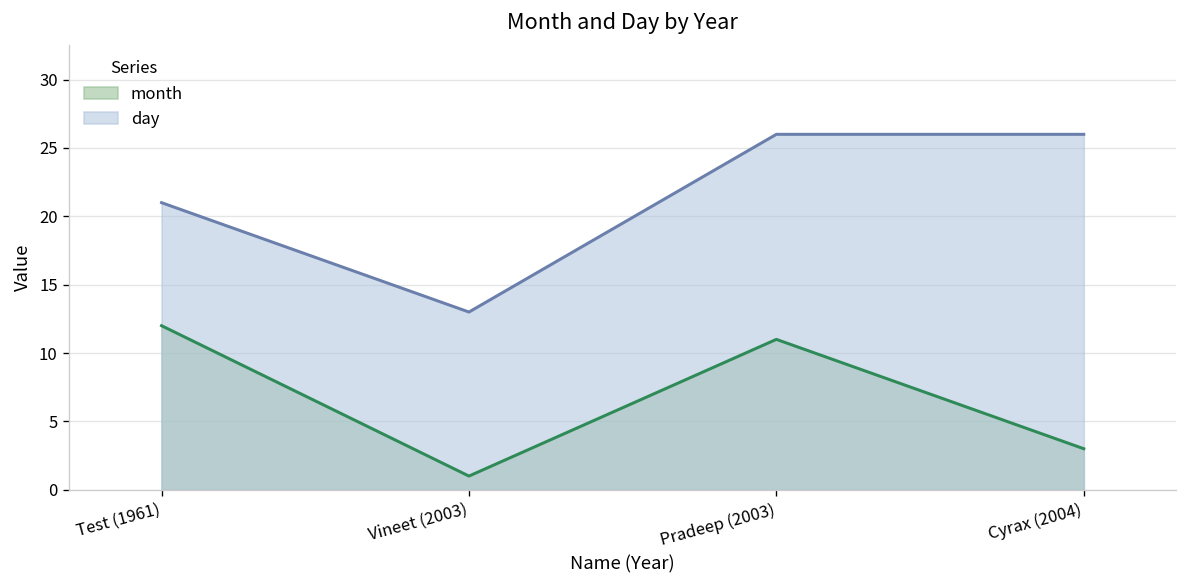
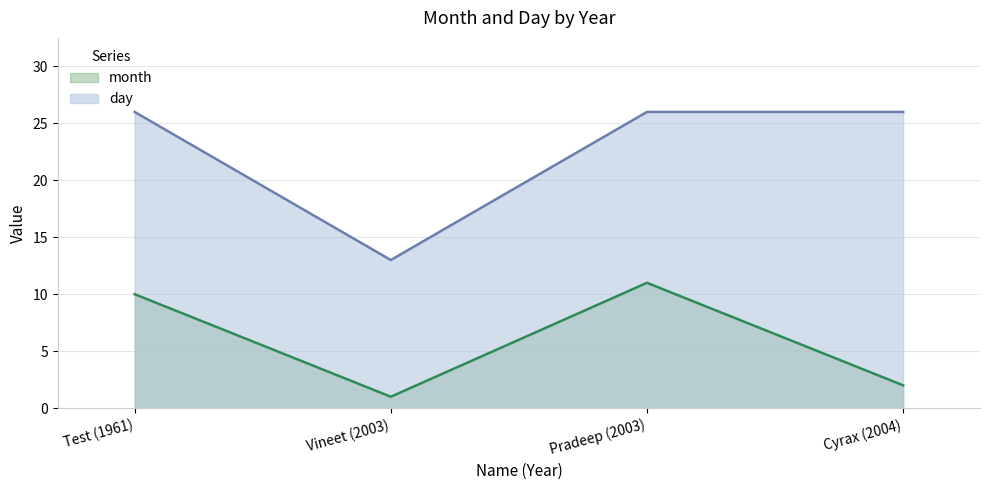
month, Test (1961): 12 -> 10
day, Test (1961): 21 -> 26
month, Cyrax (2004): 3 -> 2
